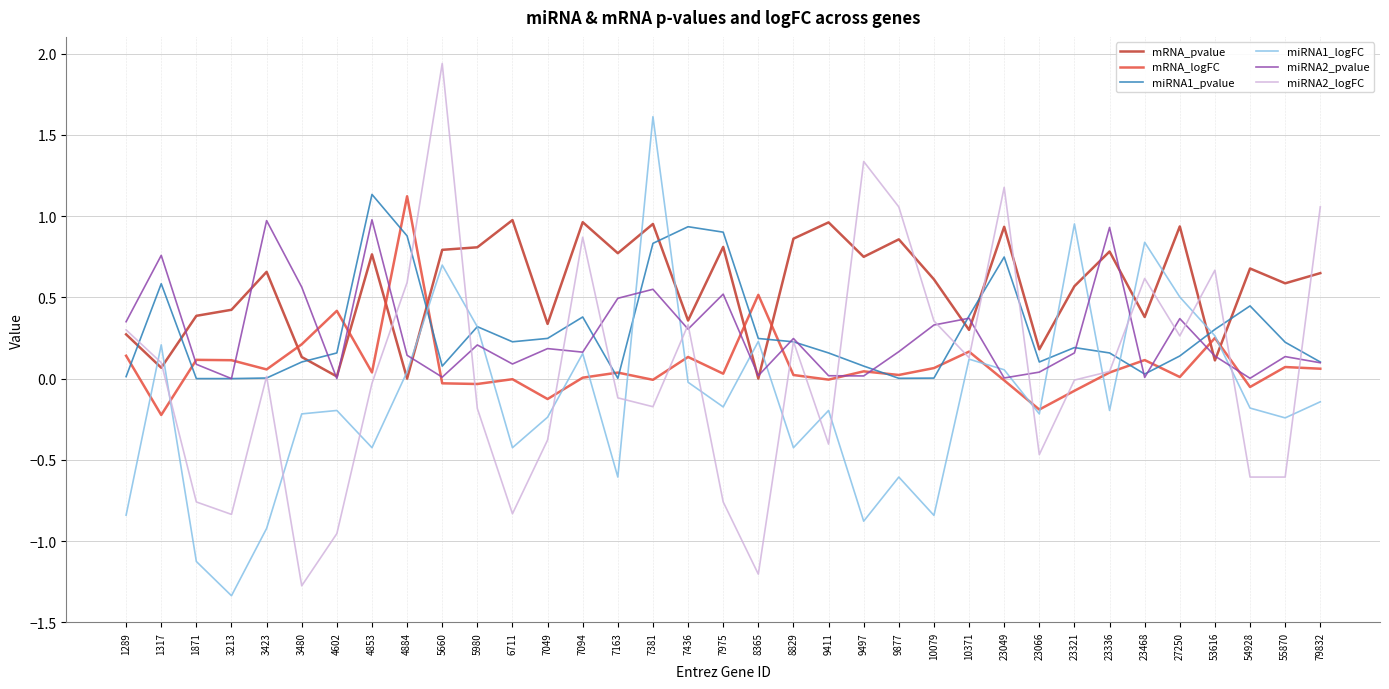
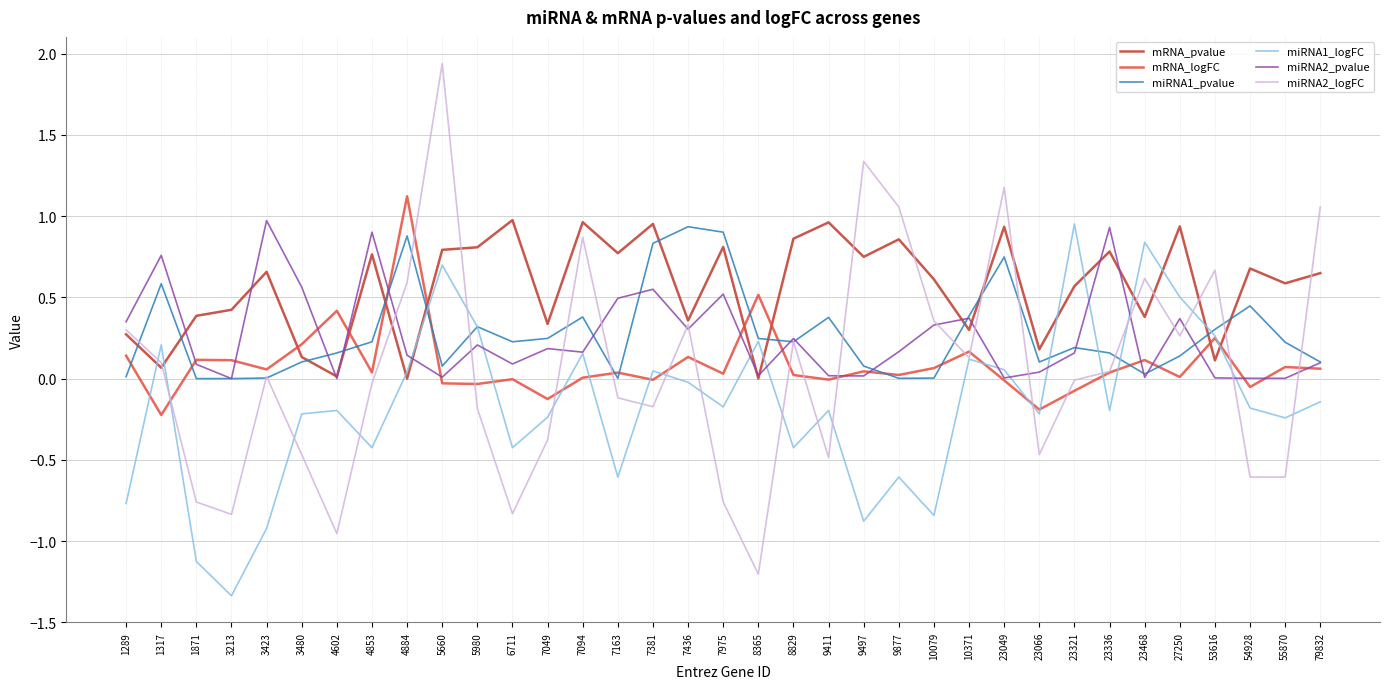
miRNA1_logFC, 1289: -0.84 -> -0.77
miRNA2_logFC, 3480: -1.28 -> -0.47
miRNA1_pvalue, 4853: 1.13 -> 0.23
miRNA2_pvalue, 4853: 0.98 -> 0.90
miRNA1_logFC, 7381: 1.61 -> 0.05
miRNA1_pvalue, 9411: 0.16 -> 0.38
miRNA2_logFC, 9411: -0.40 -> -0.49
miRNA2_pvalue, 53616: 0.14 -> 0.00
miRNA2_pvalue, 55870: 0.14 -> 0.00
